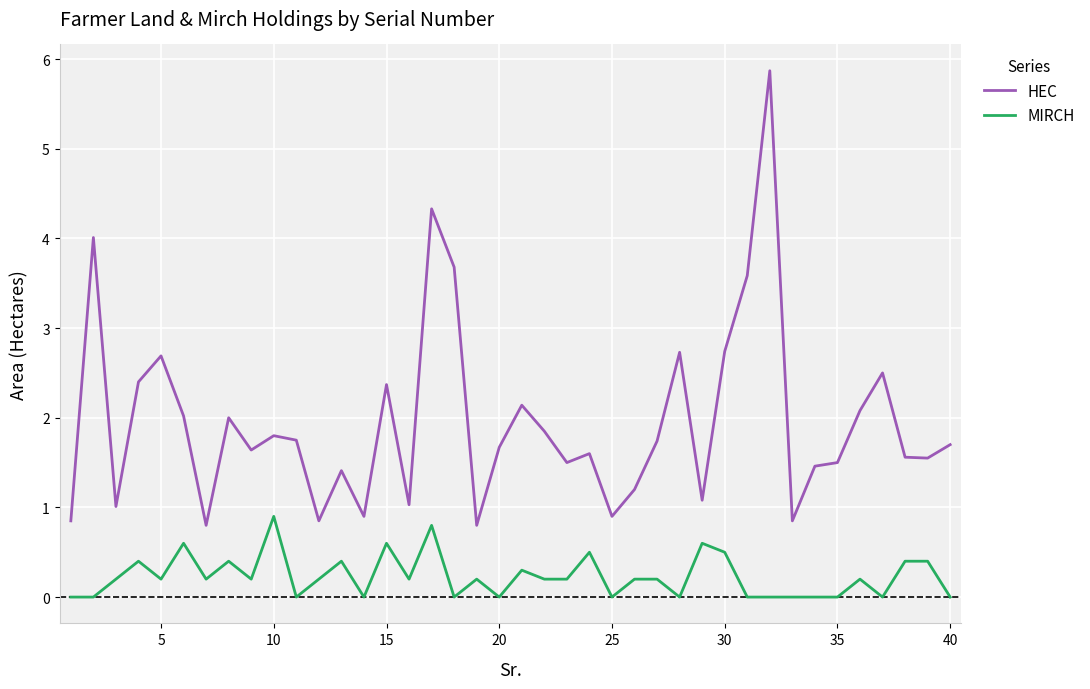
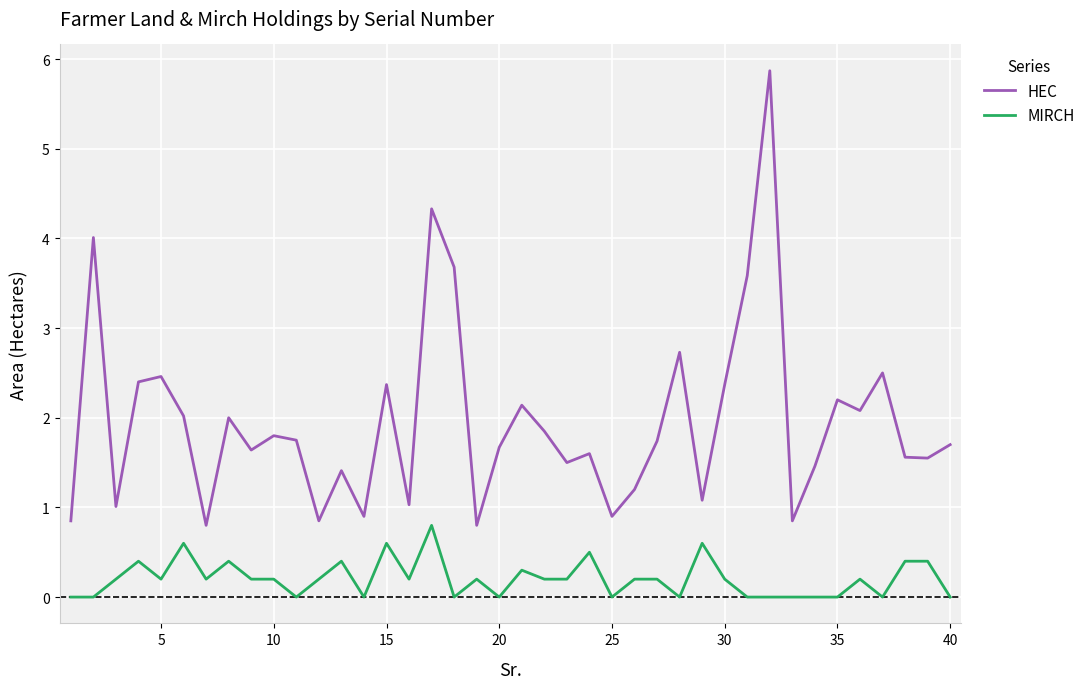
HEC, 5: 2.7 -> 2.5
MIRCH, 10: 0.9 -> 0.2
HEC, 30: 2.7 -> 2.4
MIRCH, 30: 0.5 -> 0.2
HEC, 35: 1.5 -> 2.2
